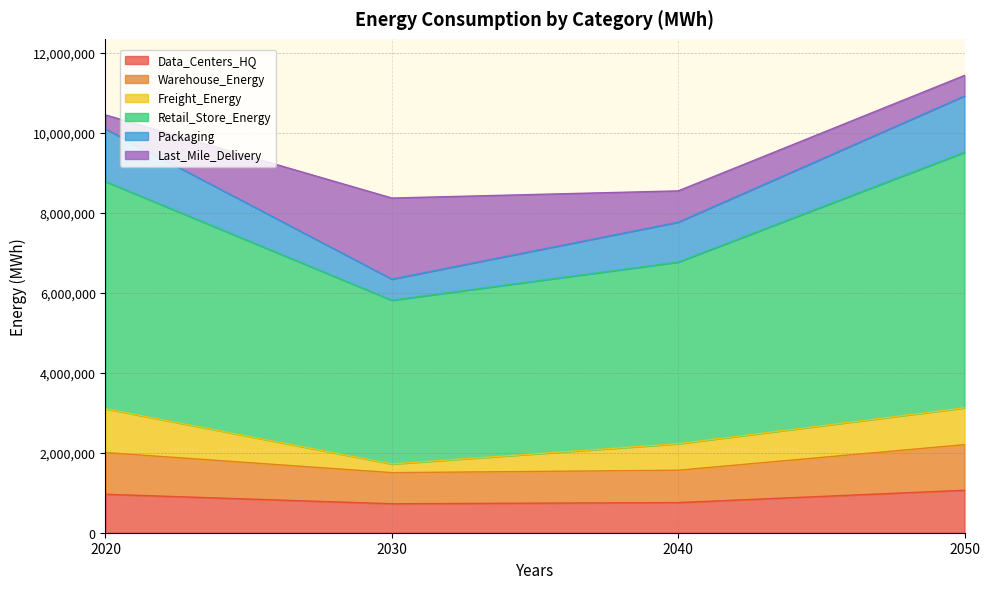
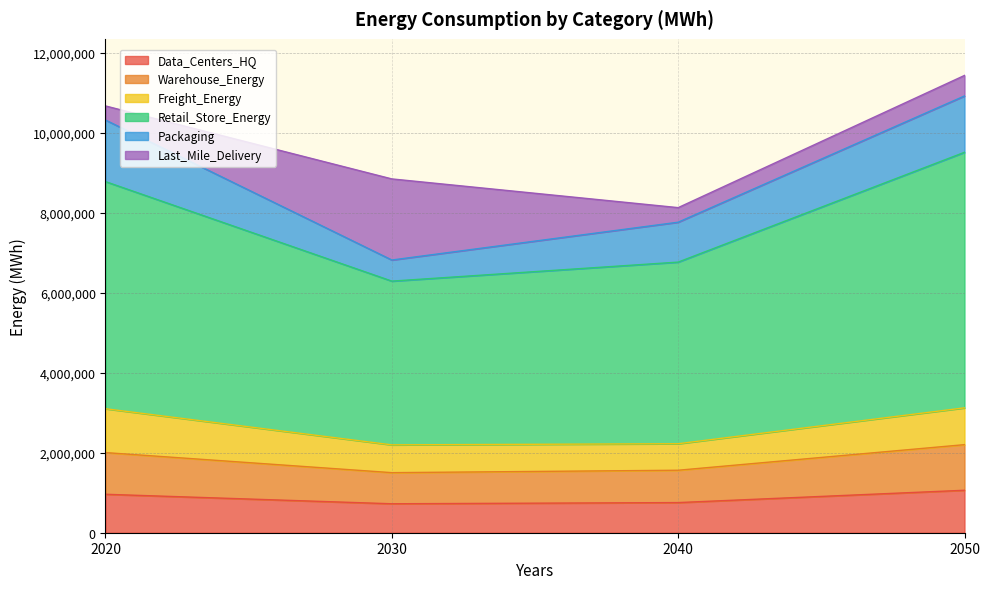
Packaging, 2020: 1,300,000 -> 1,500,000
Freight_Energy, 2030: 200,000 -> 700,000
Last_Mile_Delivery, 2040: 800,000 -> 400,000
